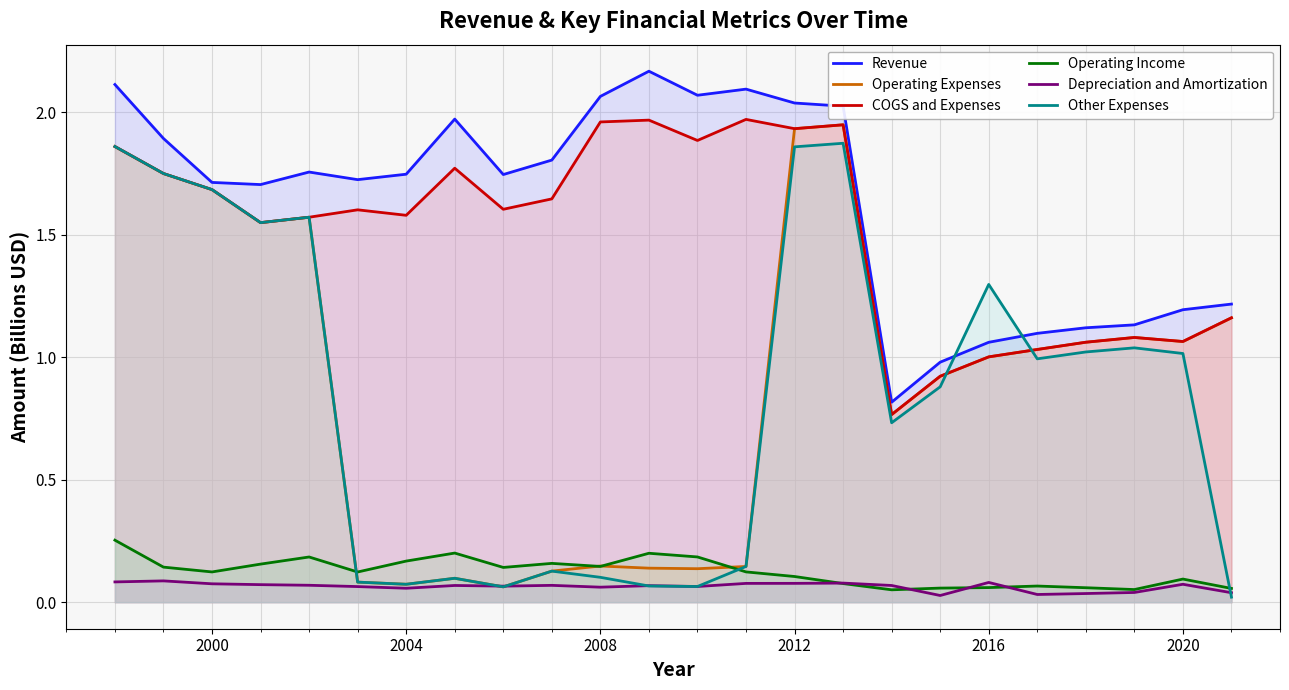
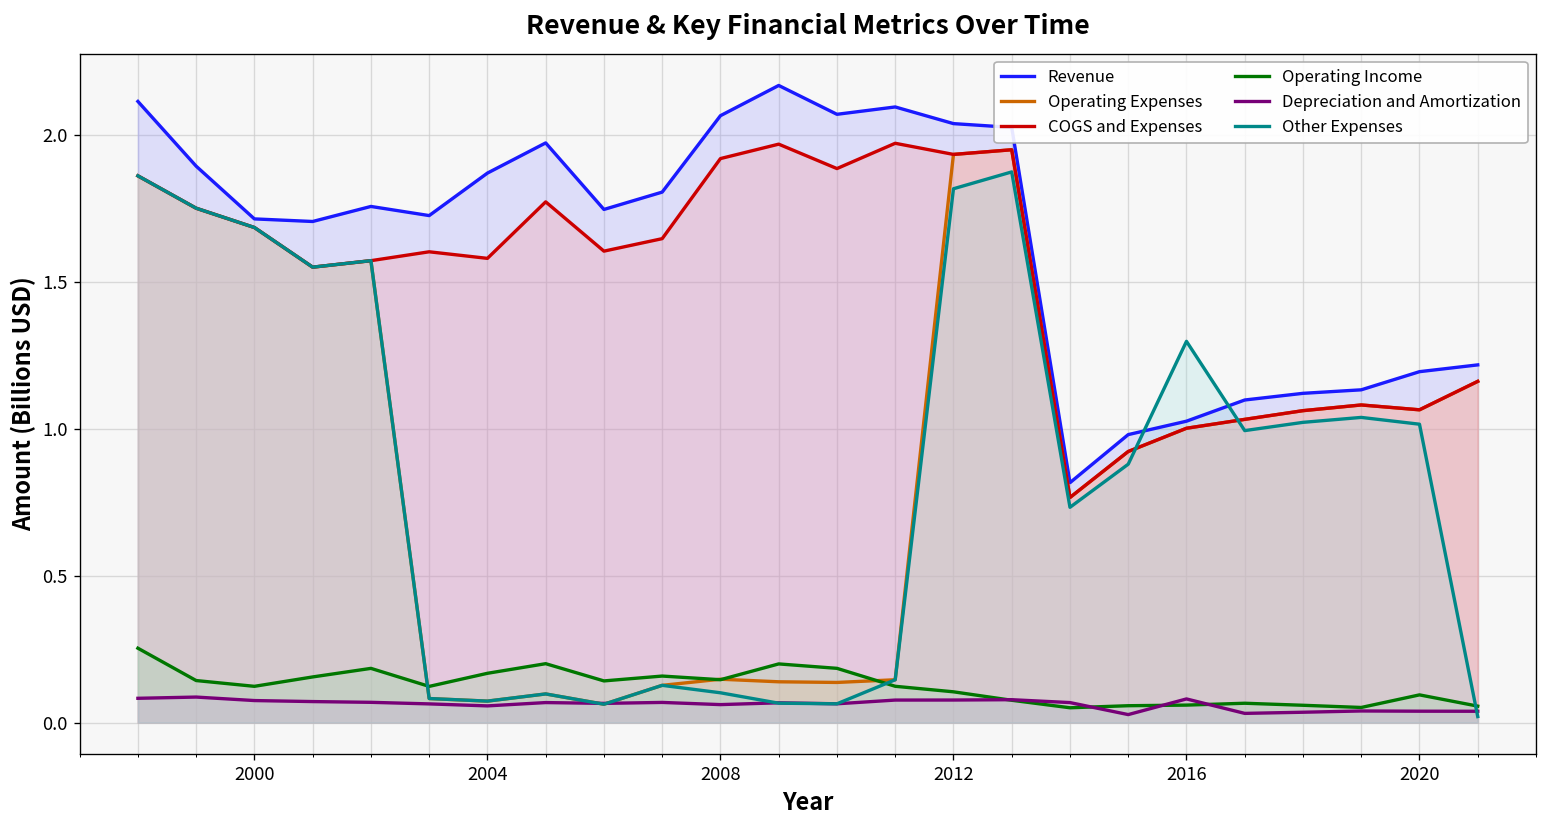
Revenue, 2004: 1.75 -> 1.87
COGS and Expenses, 2008: 1.96 -> 1.92
Other Expenses, 2012: 1.86 -> 1.82
Revenue, 2016: 1.06 -> 1.03
Depreciation and Amortization, 2020: 0.07 -> 0.04
